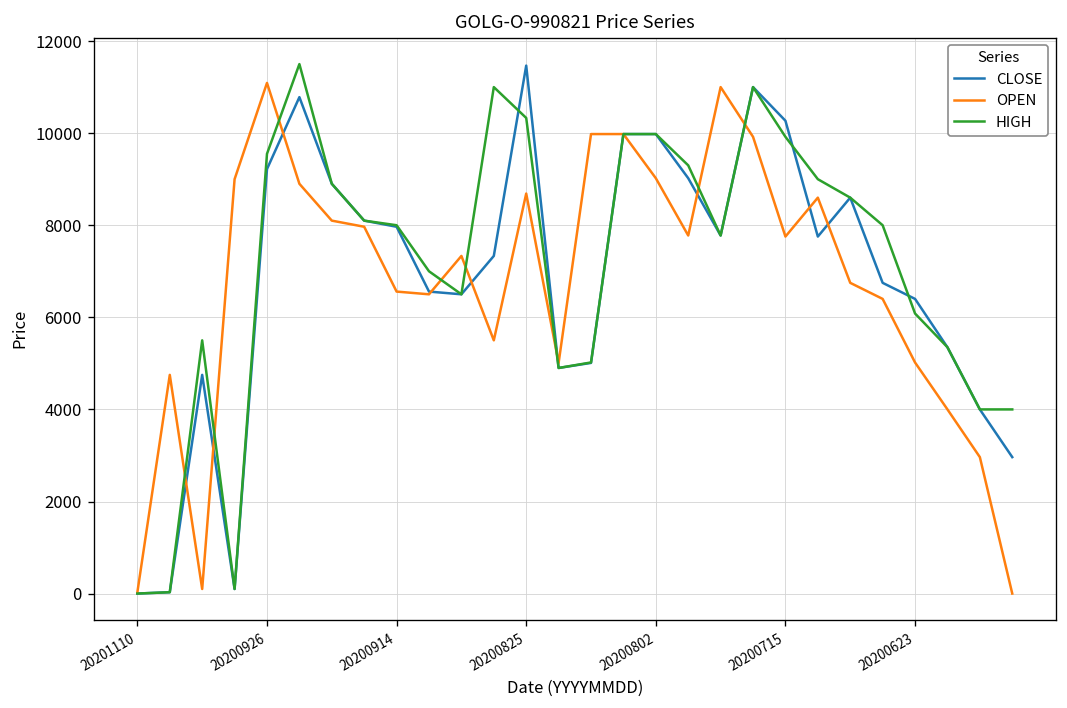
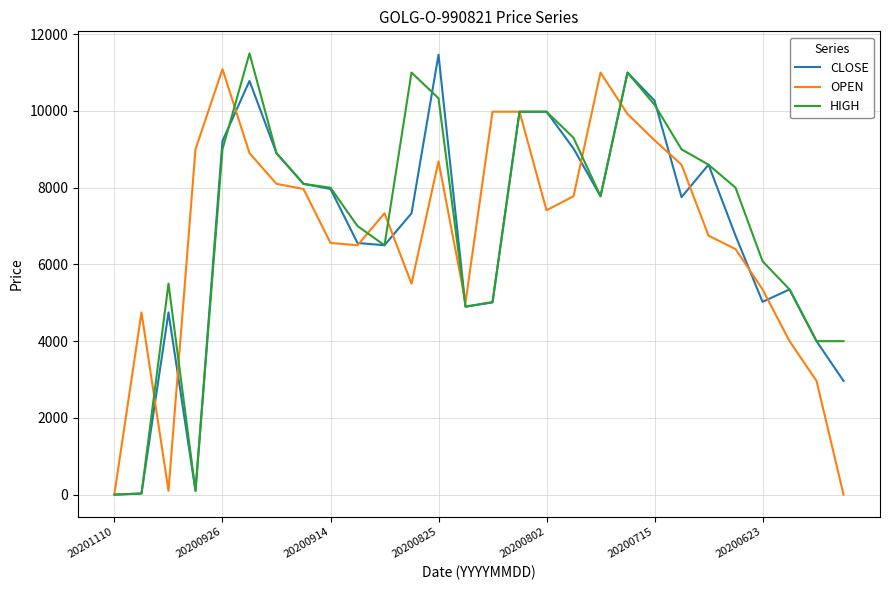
HIGH, 20200926: 9600 -> 9000
OPEN, 20200802: 9000 -> 7400
OPEN, 20200715: 7800 -> 9200
HIGH, 20200715: 9900 -> 10200
CLOSE, 20200623: 6400 -> 5000
OPEN, 20200623: 5000 -> 5300
